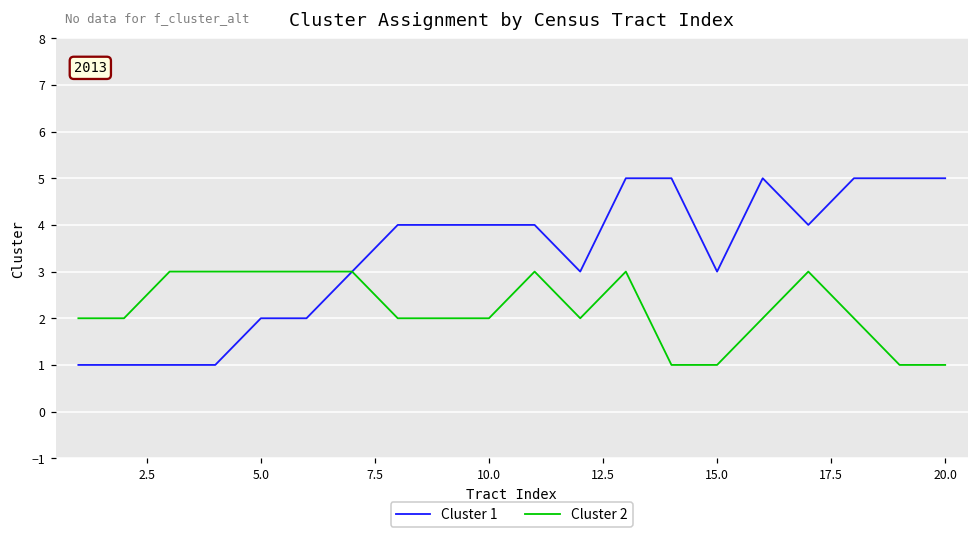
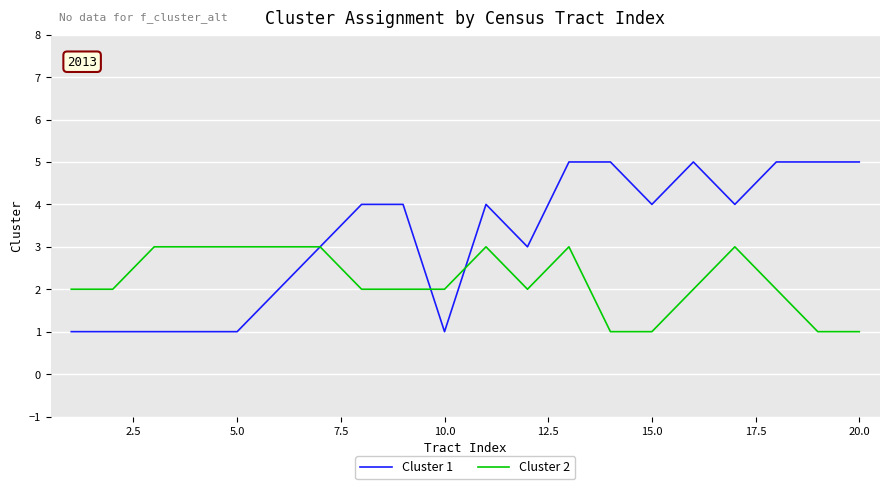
Cluster 1, 5.0: 2 -> 1
Cluster 1, 10.0: 4 -> 1
Cluster 1, 15.0: 3 -> 4
